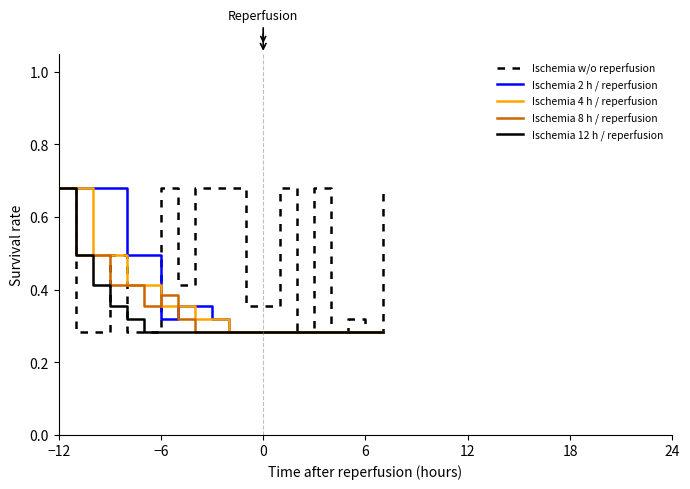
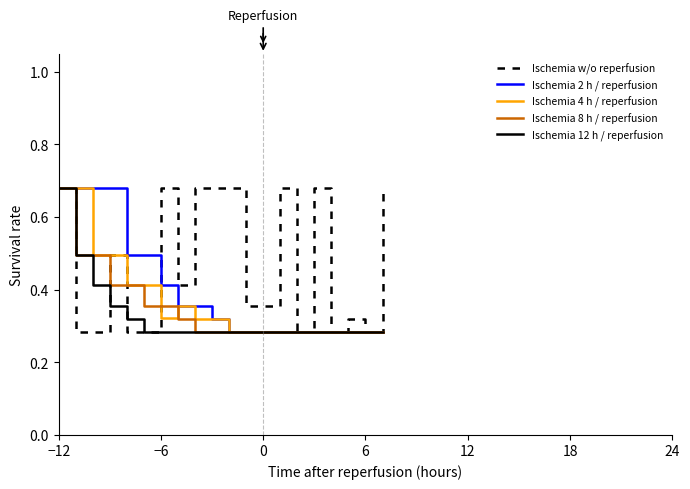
Ischemia 2 h / reperfusion, −6: 0.32 -> 0.41
Ischemia 4 h / reperfusion, −6: 0.35 -> 0.32
Ischemia 8 h / reperfusion, −6: 0.39 -> 0.35
